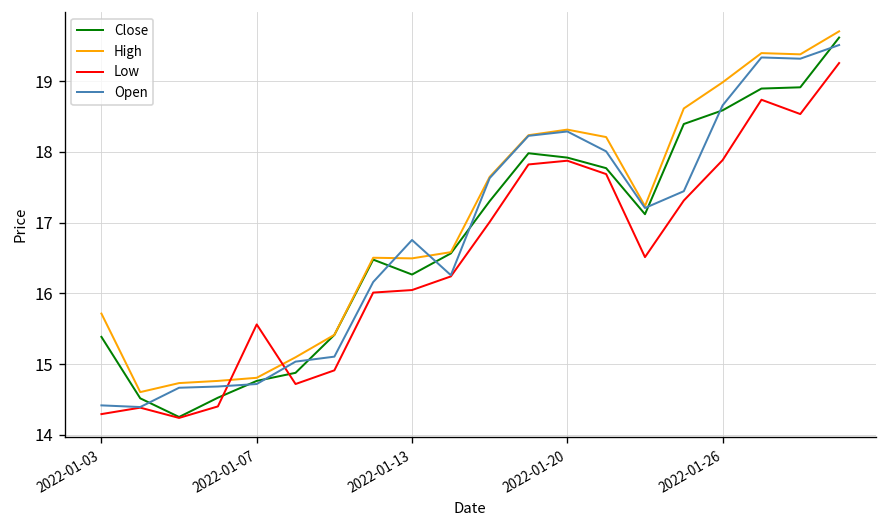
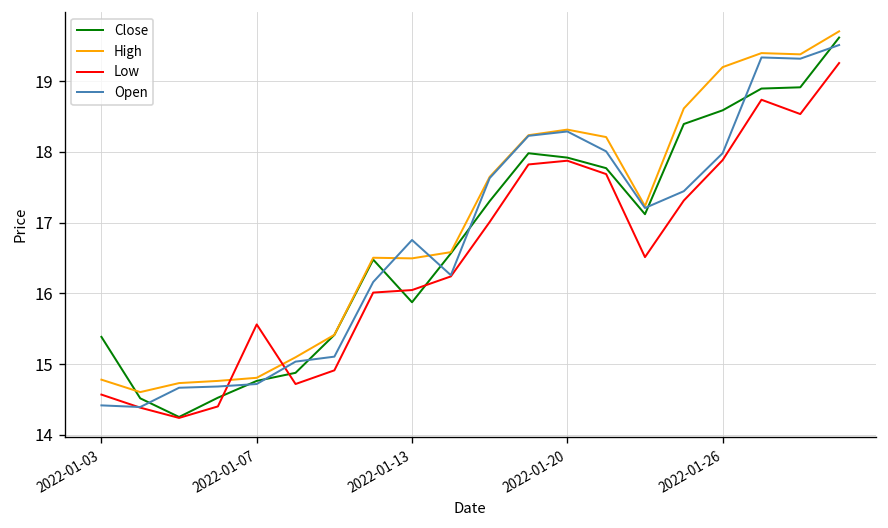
High, 2022-01-03: 15.7 -> 14.8
Low, 2022-01-03: 14.3 -> 14.6
Close, 2022-01-13: 16.3 -> 15.9
High, 2022-01-26: 19.0 -> 19.2
Open, 2022-01-26: 18.7 -> 18.0
